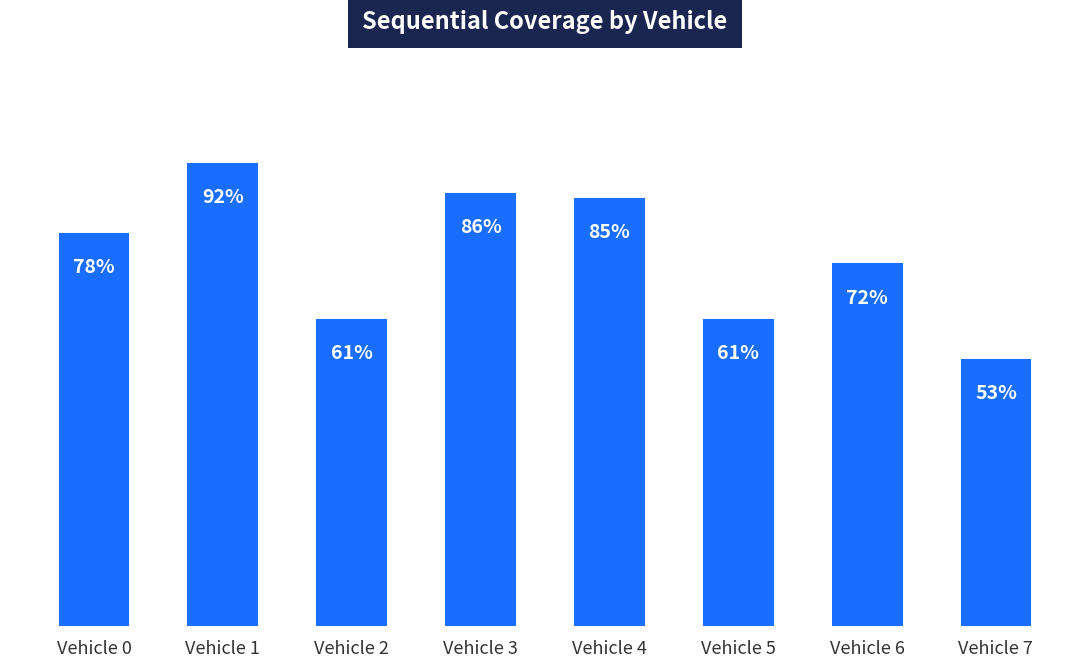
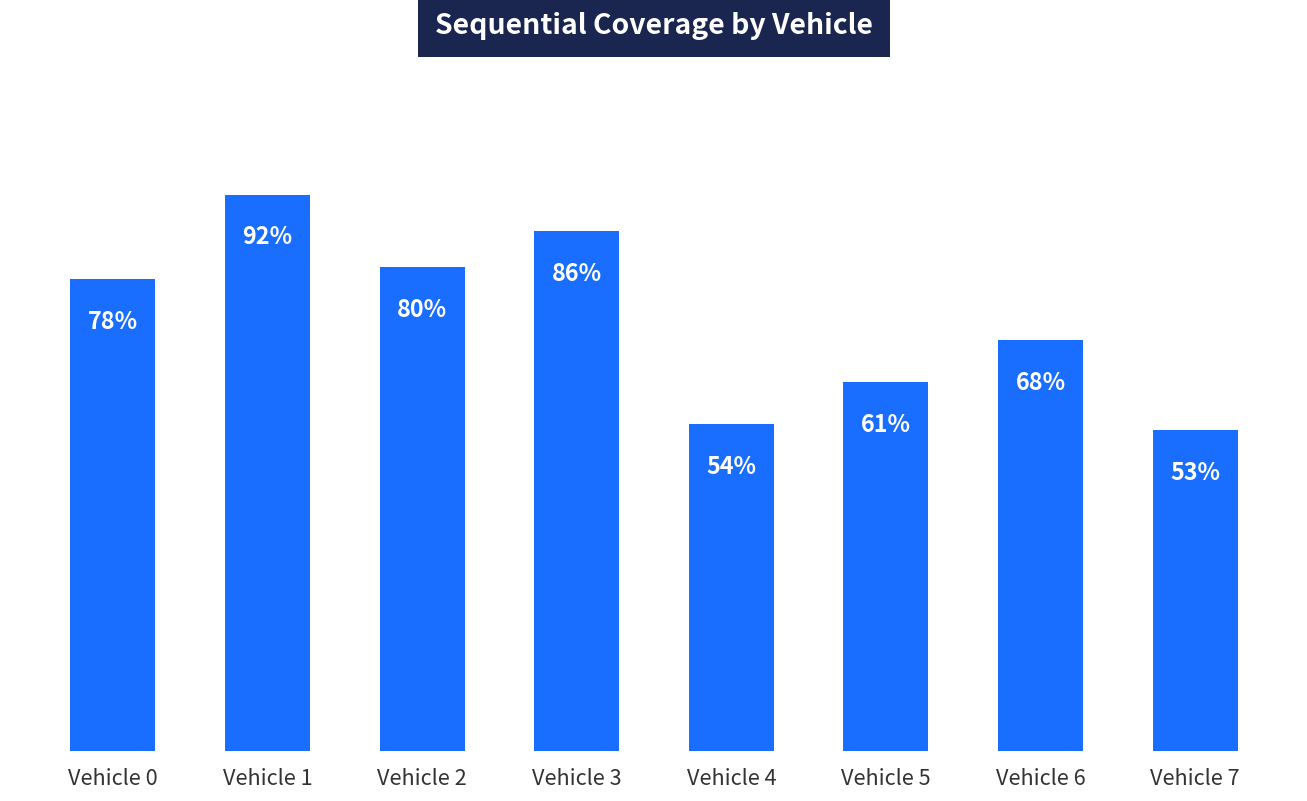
Vehicle 2: 61% -> 80%
Vehicle 4: 85% -> 54%
Vehicle 6: 72% -> 68%
